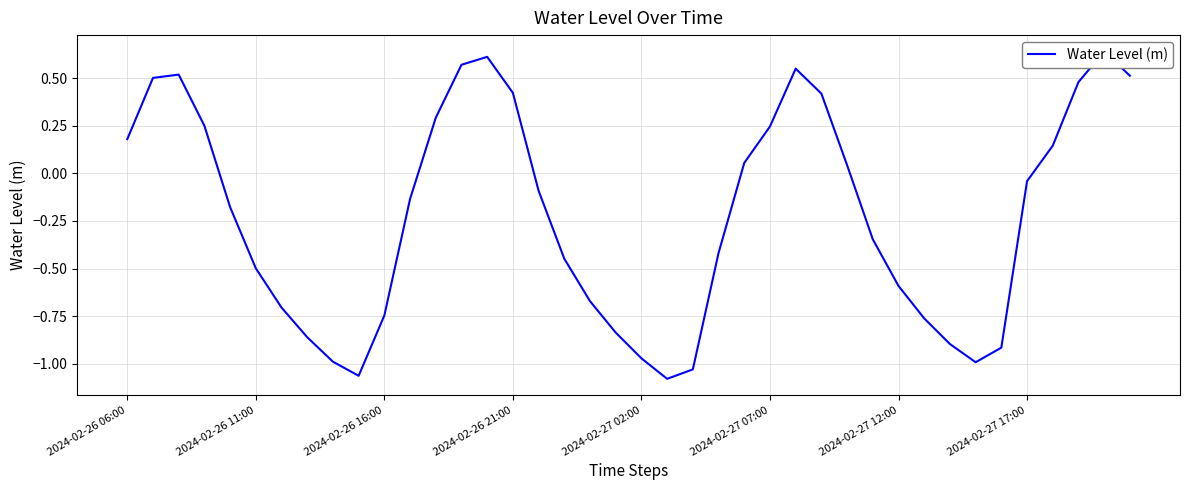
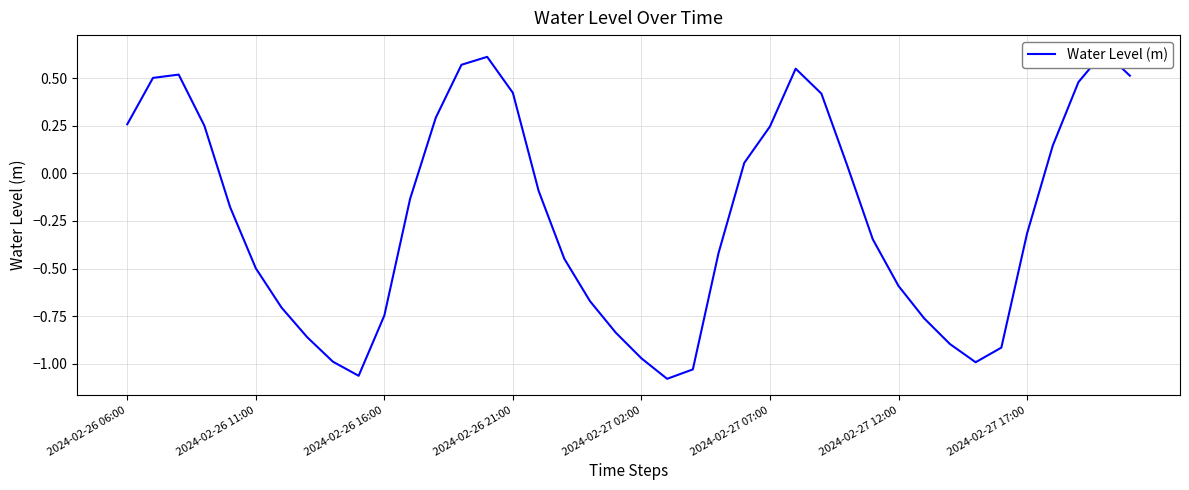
2024-02-26 06:00: 0.18 -> 0.26
2024-02-27 17:00: -0.04 -> -0.32
